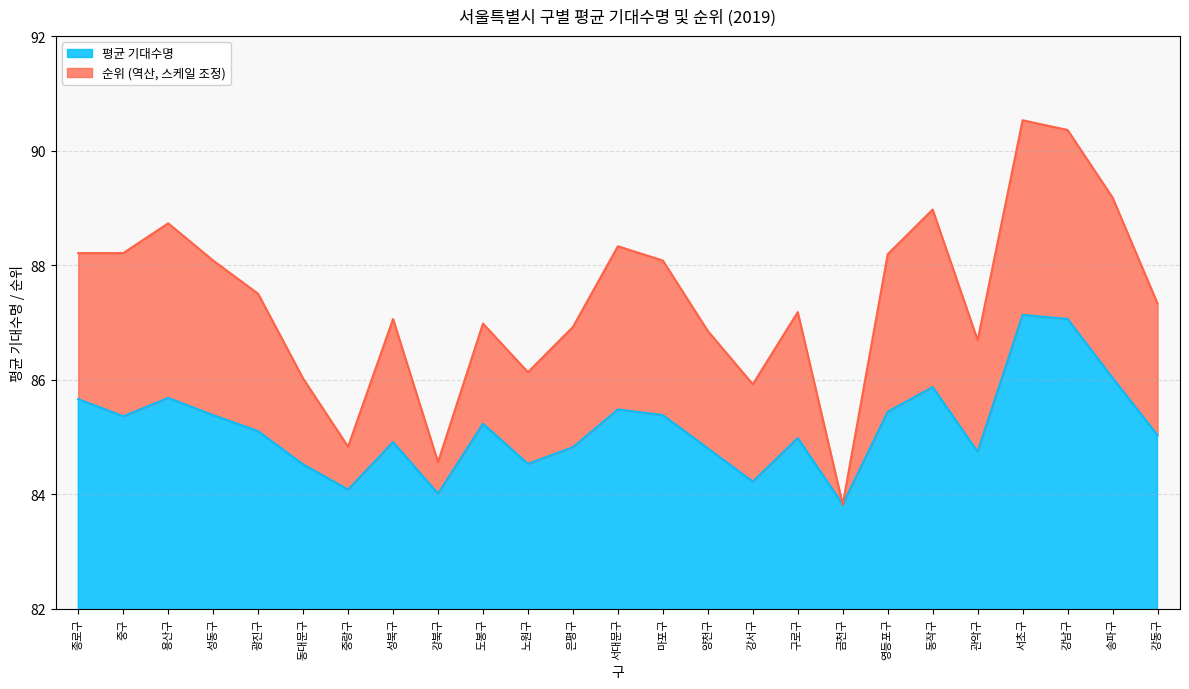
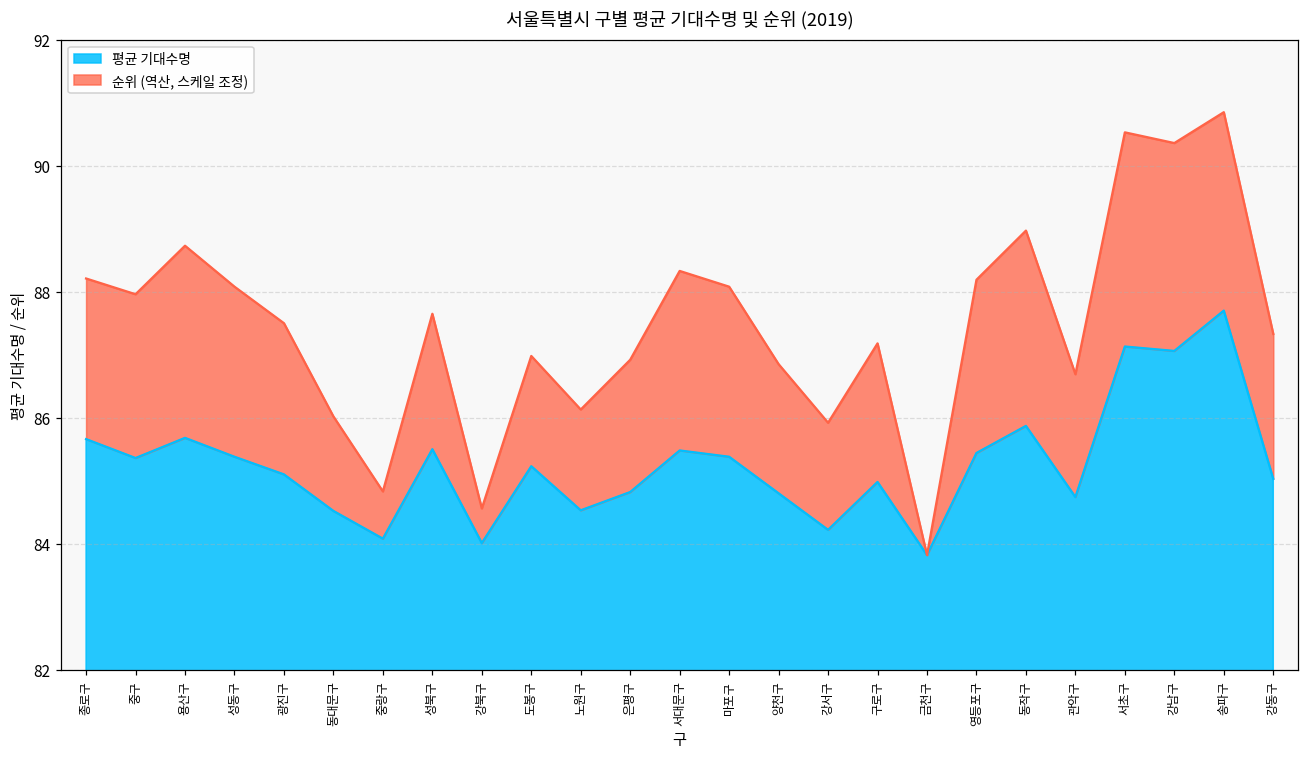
순위 (역산, 스케일 조정), 중구: 2.8 -> 2.6
평균 기대수명, 성북구: 84.9 -> 85.5
평균 기대수명, 송파구: 86.0 -> 87.7
